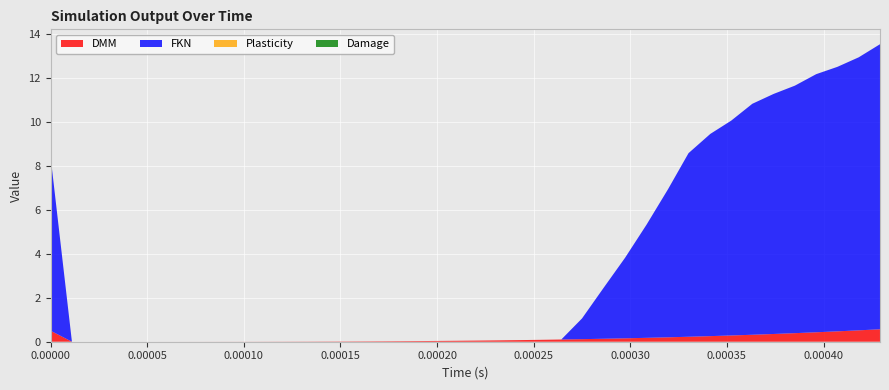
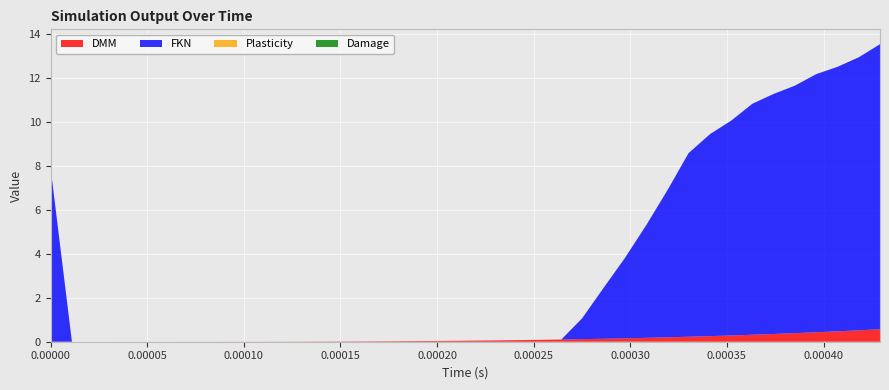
DMM, 0.00000: 0.5 -> 0.0
